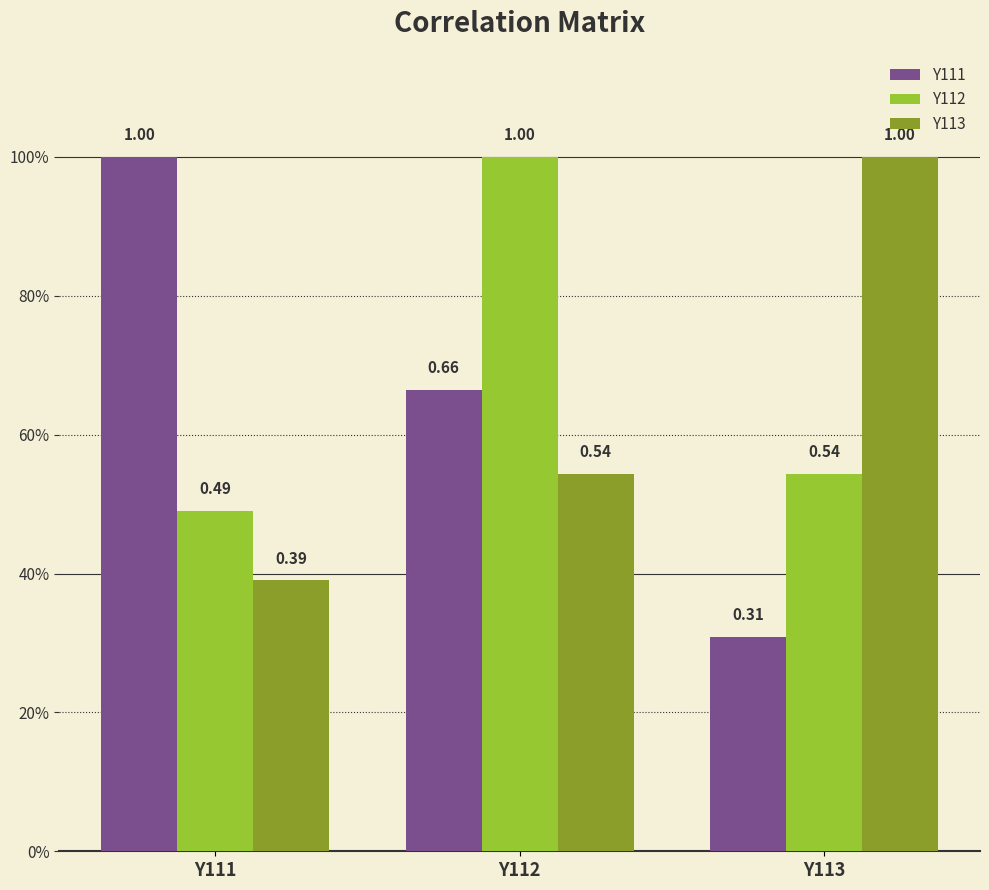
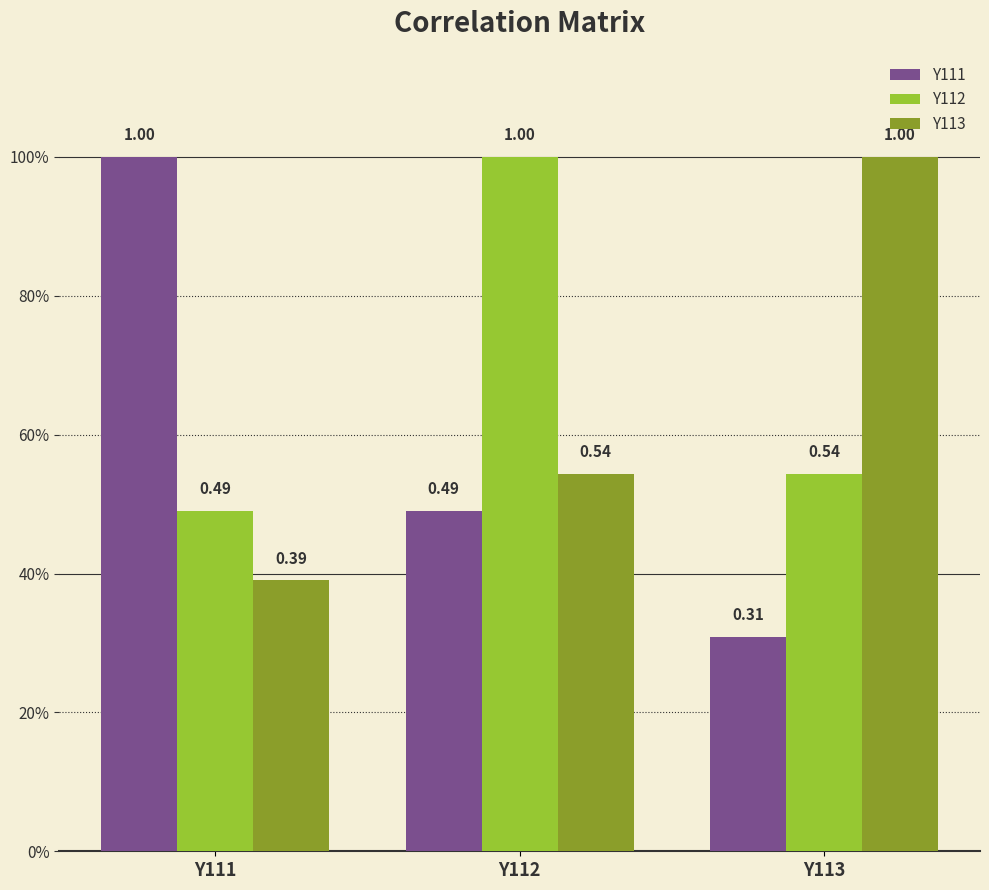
Y111, Y112: 0.66 -> 0.49
